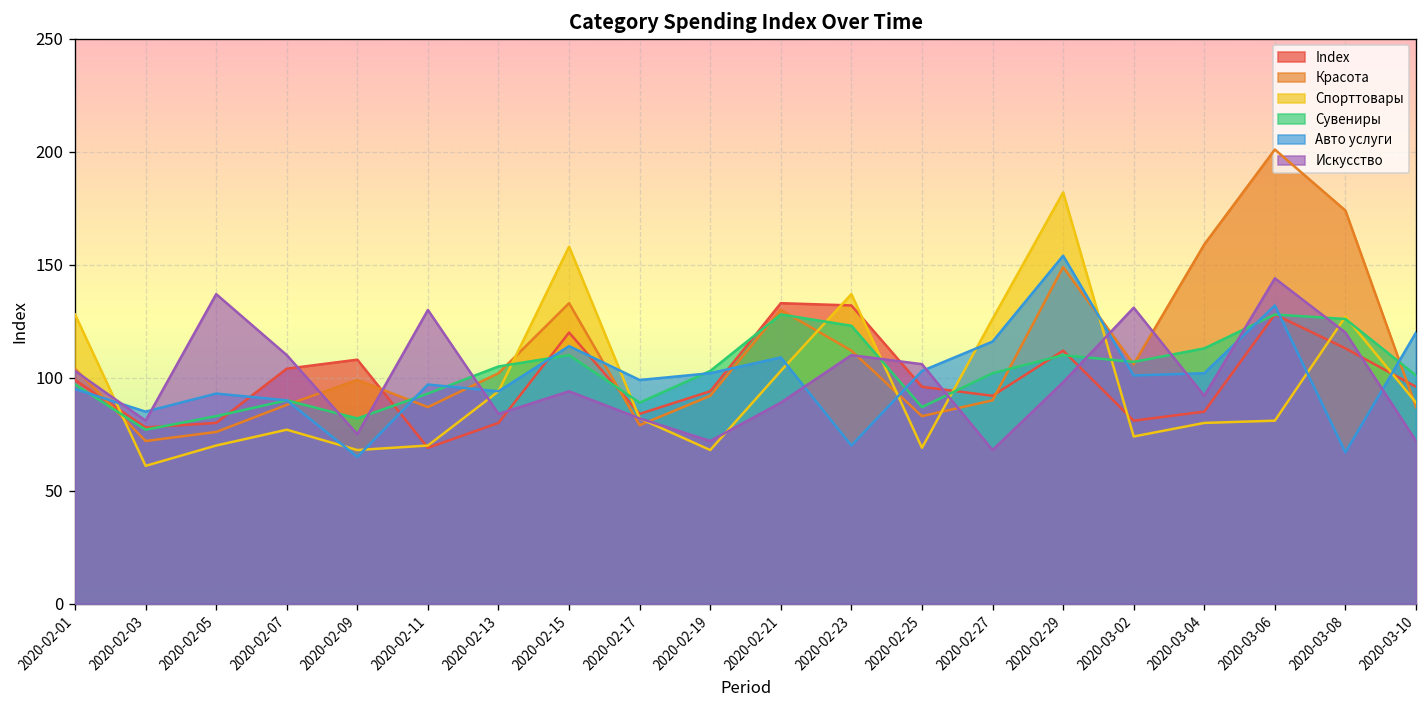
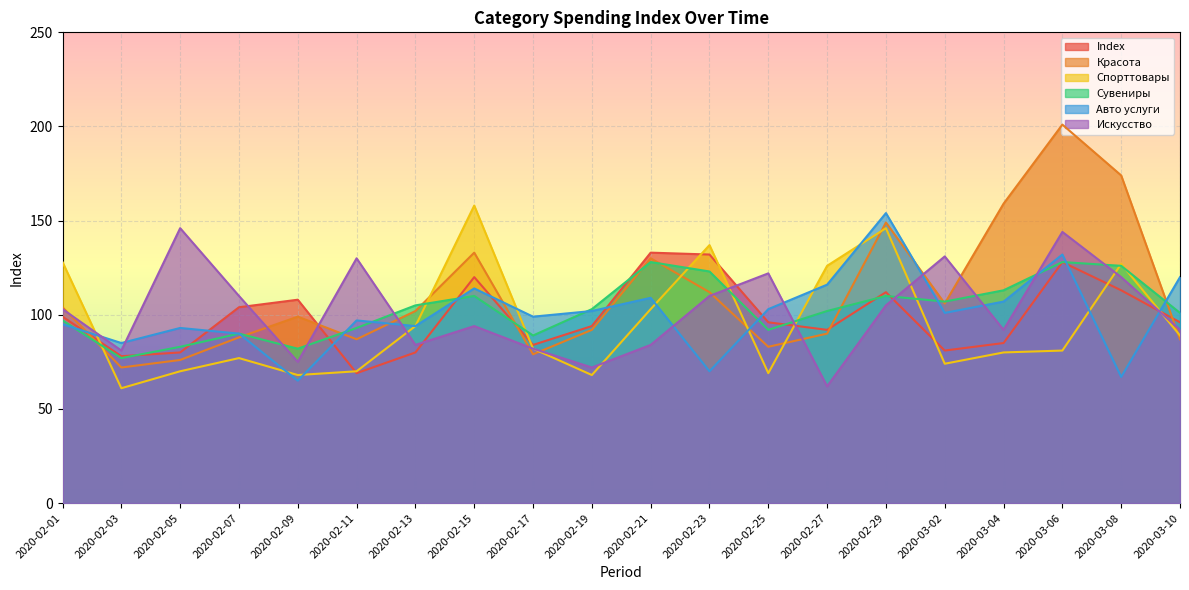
Искусство, 2020-02-05: 137 -> 146
Искусство, 2020-02-21: 89 -> 84
Сувениры, 2020-02-25: 87 -> 92
Искусство, 2020-02-25: 106 -> 122
Искусство, 2020-02-27: 68 -> 62
Спорттовары, 2020-02-29: 182 -> 146
Искусство, 2020-02-29: 98 -> 105
Авто услуги, 2020-03-04: 102 -> 107
Искусство, 2020-03-10: 72 -> 92
